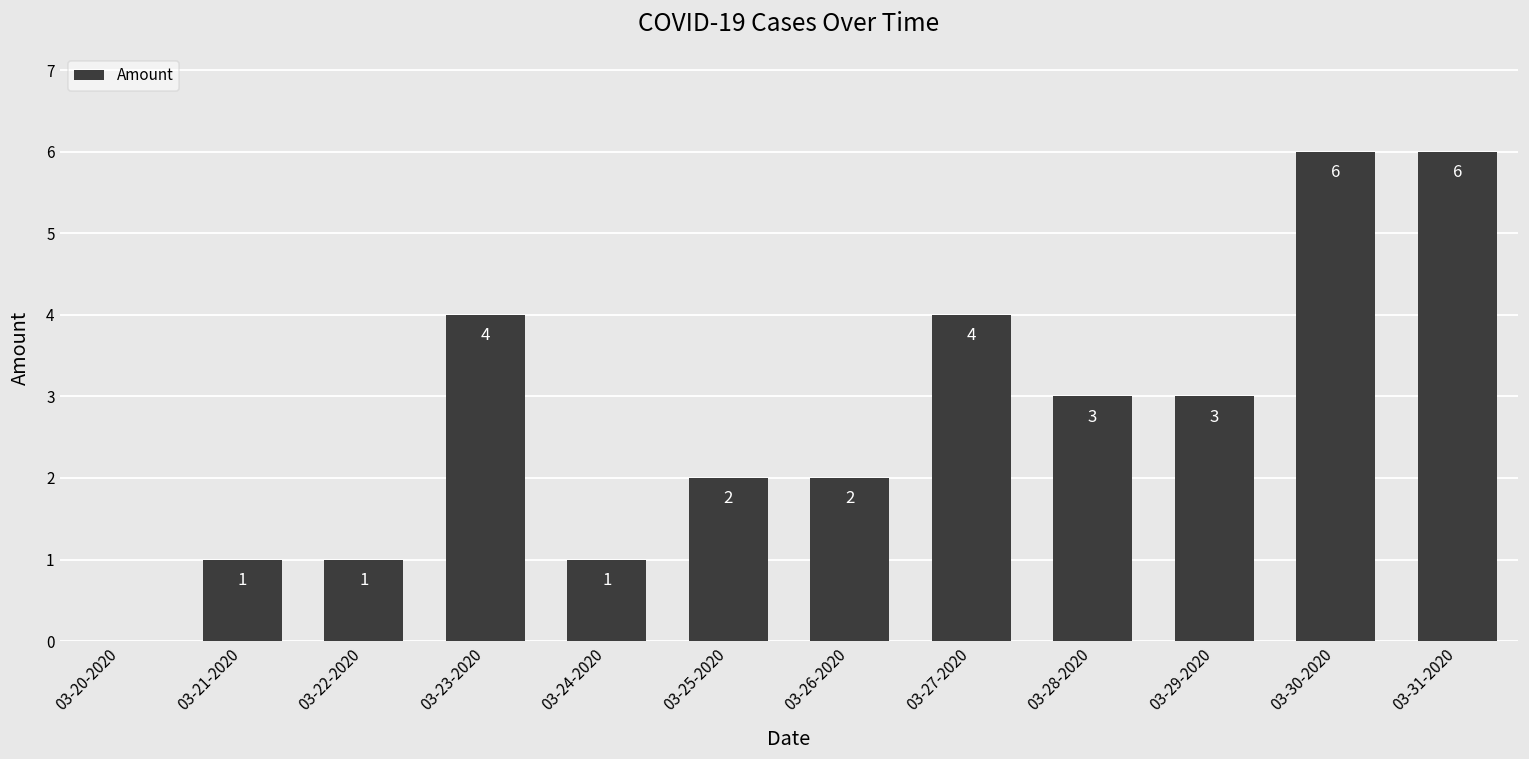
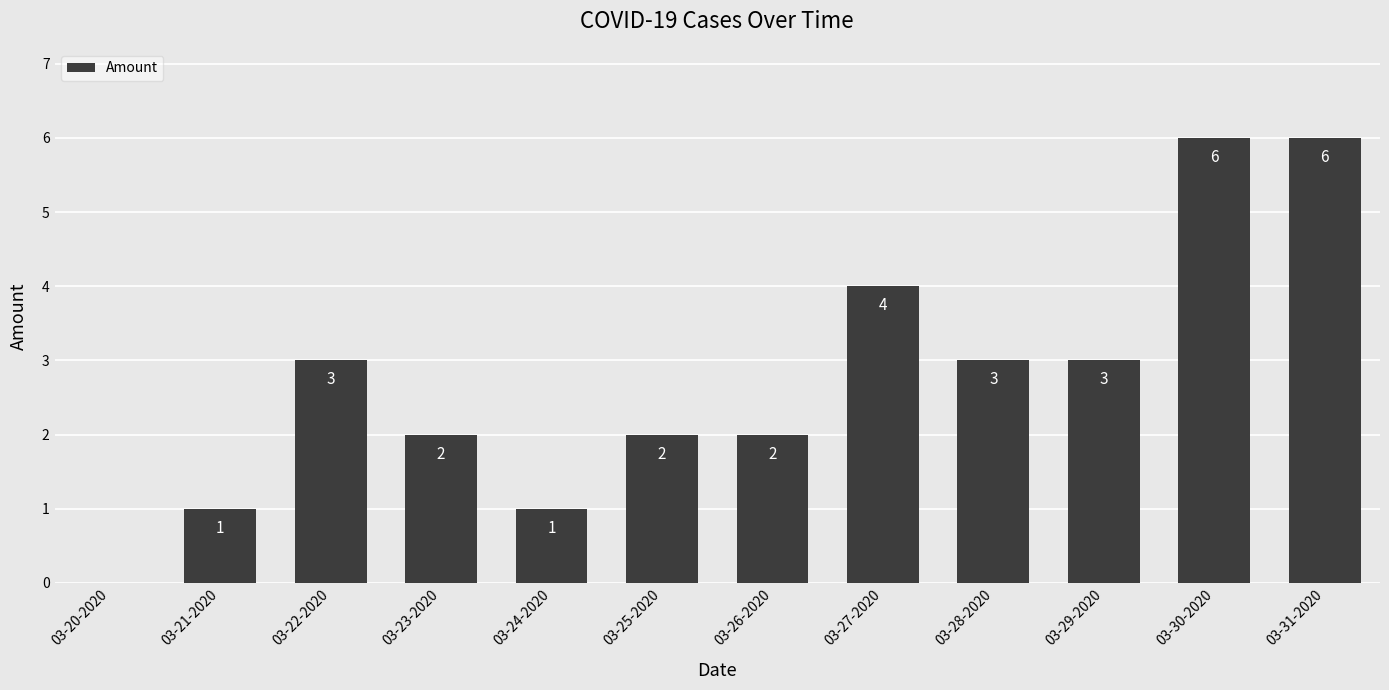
03-22-2020: 1 -> 3
03-23-2020: 4 -> 2
